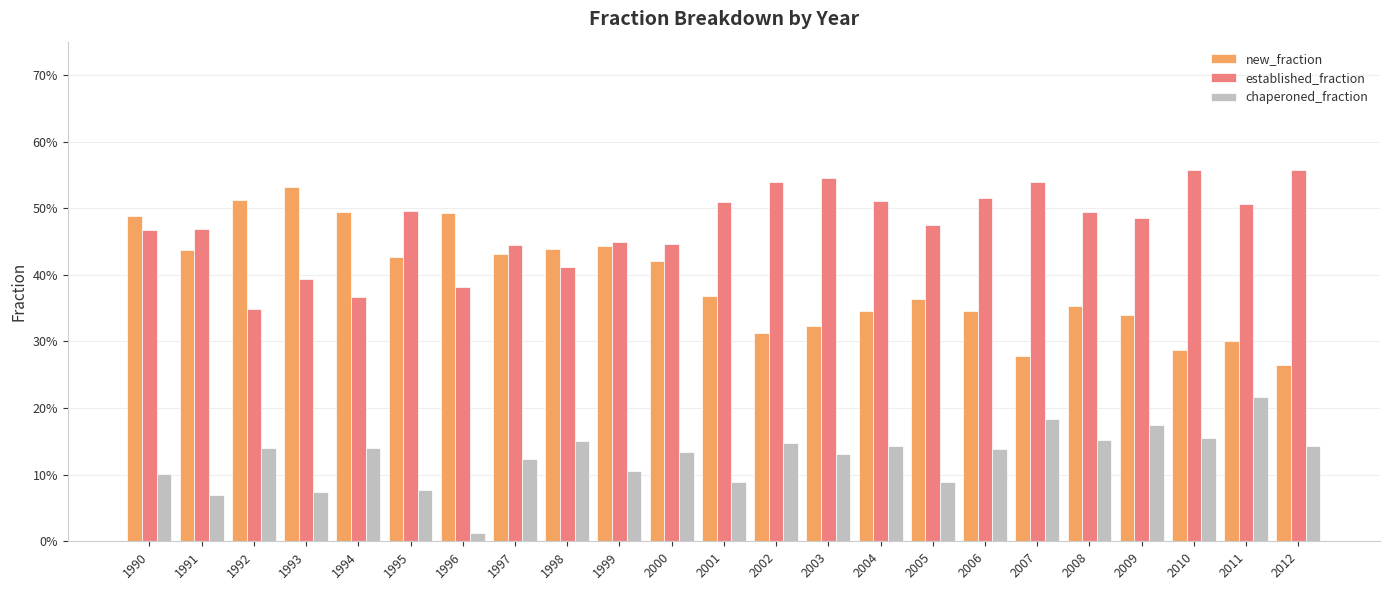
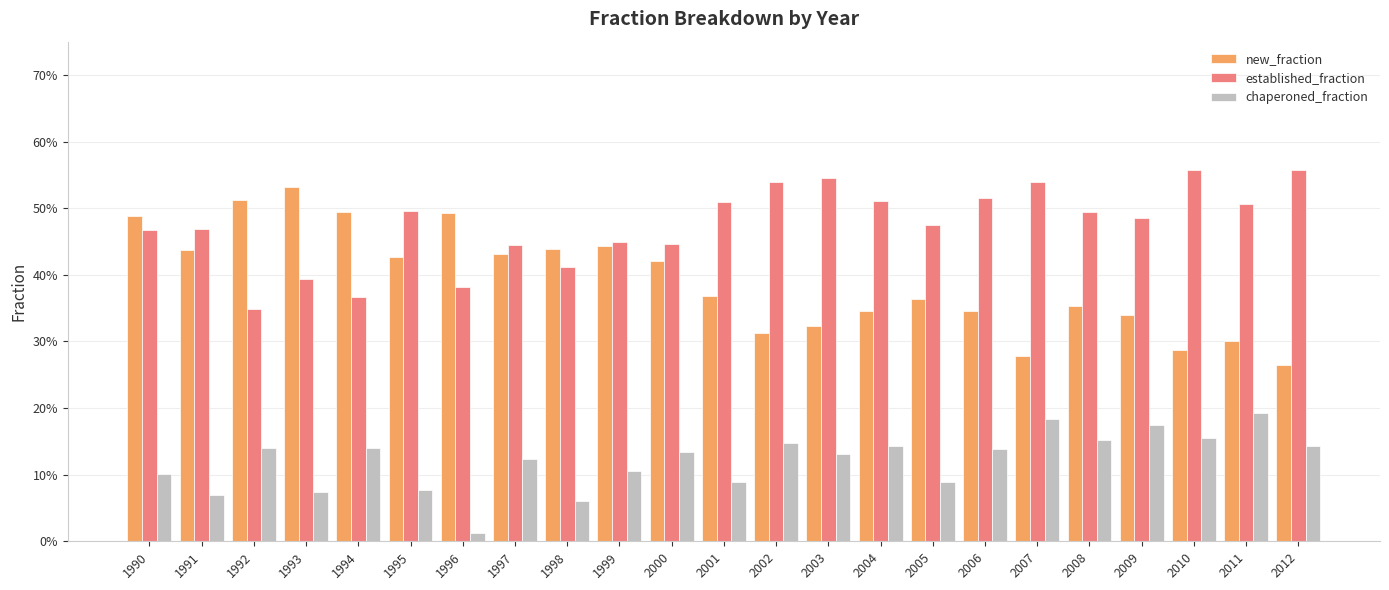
chaperoned_fraction, 1998: 15% -> 6%
chaperoned_fraction, 2011: 22% -> 19%
